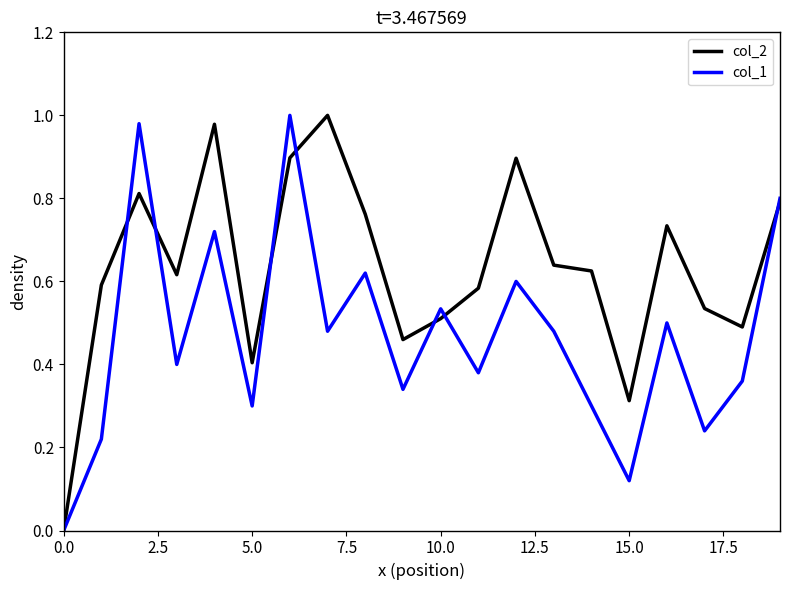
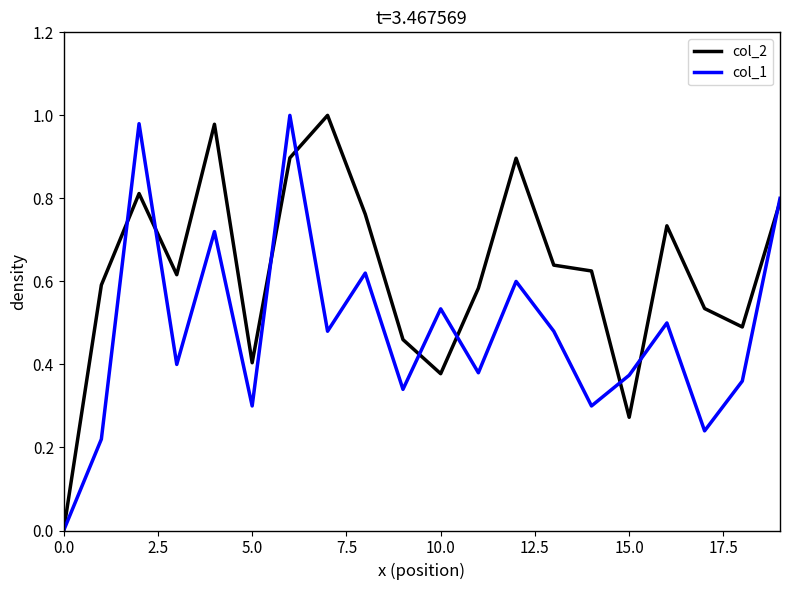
col_2, 10.0: 0.51 -> 0.38
col_2, 15.0: 0.31 -> 0.27
col_1, 15.0: 0.12 -> 0.37
